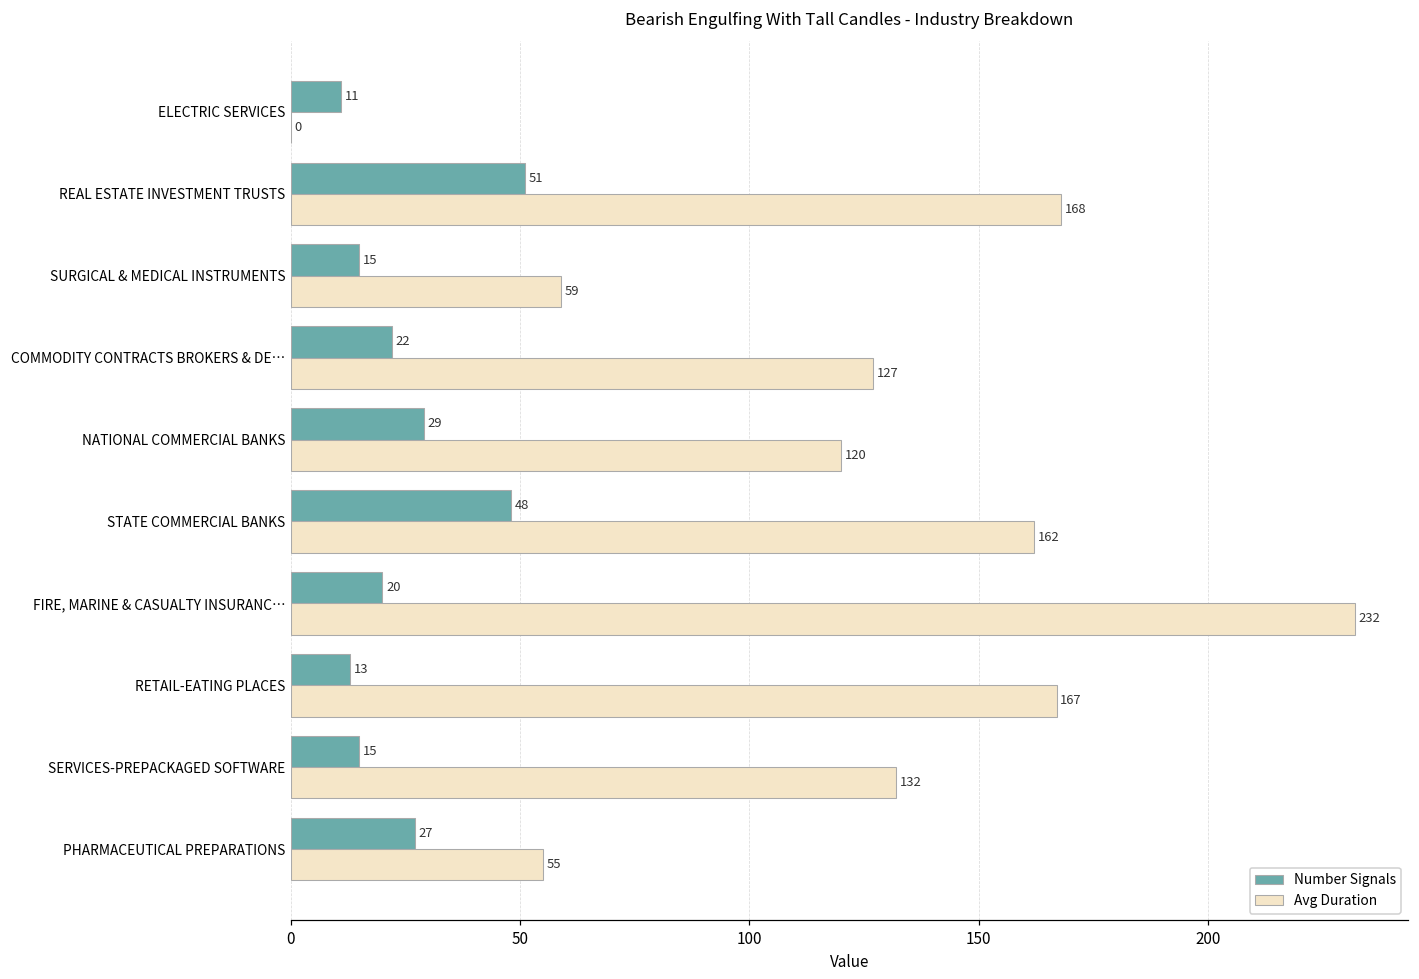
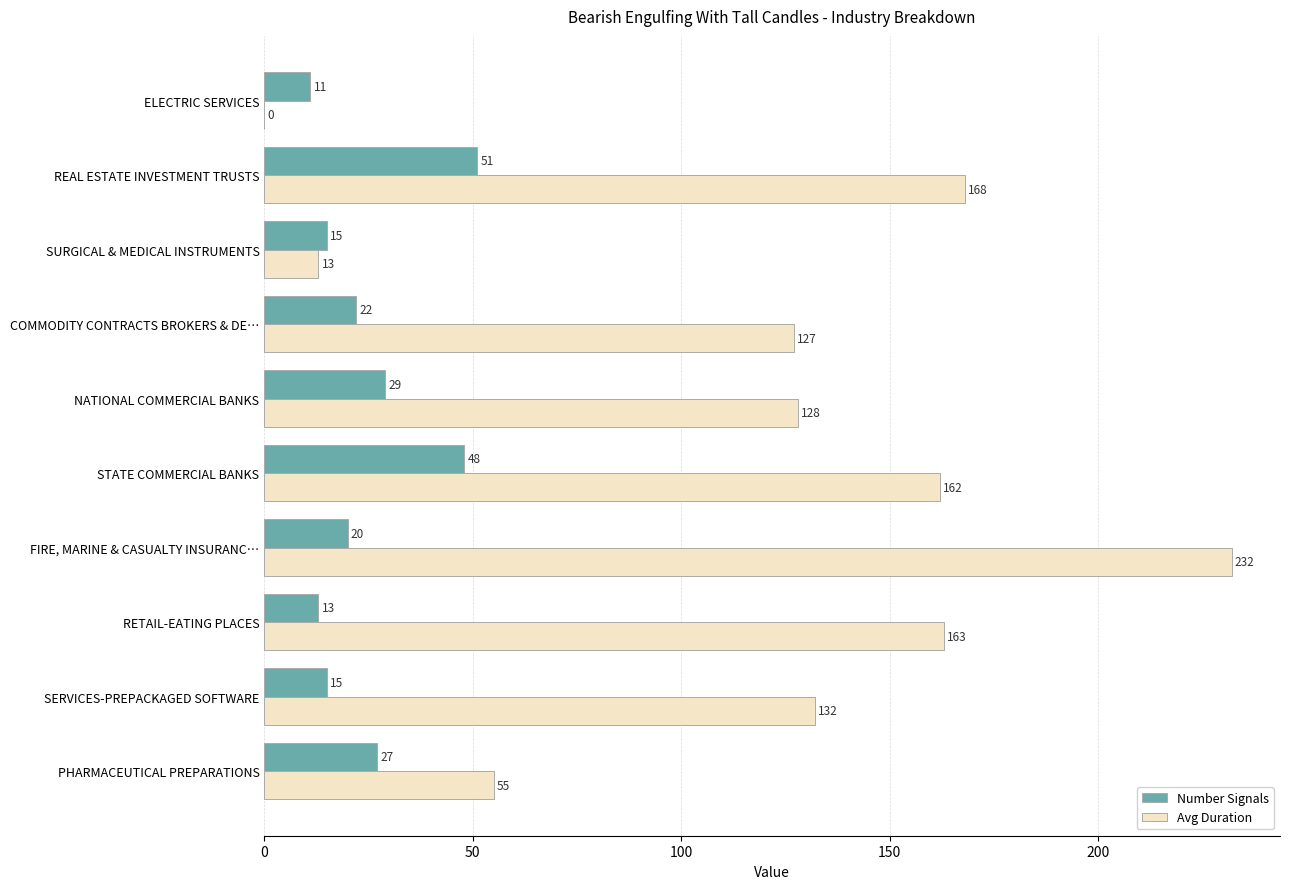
Avg Duration, SURGICAL & MEDICAL INSTRUMENTS: 59 -> 13
Avg Duration, NATIONAL COMMERCIAL BANKS: 120 -> 128
Avg Duration, RETAIL-EATING PLACES: 167 -> 163
